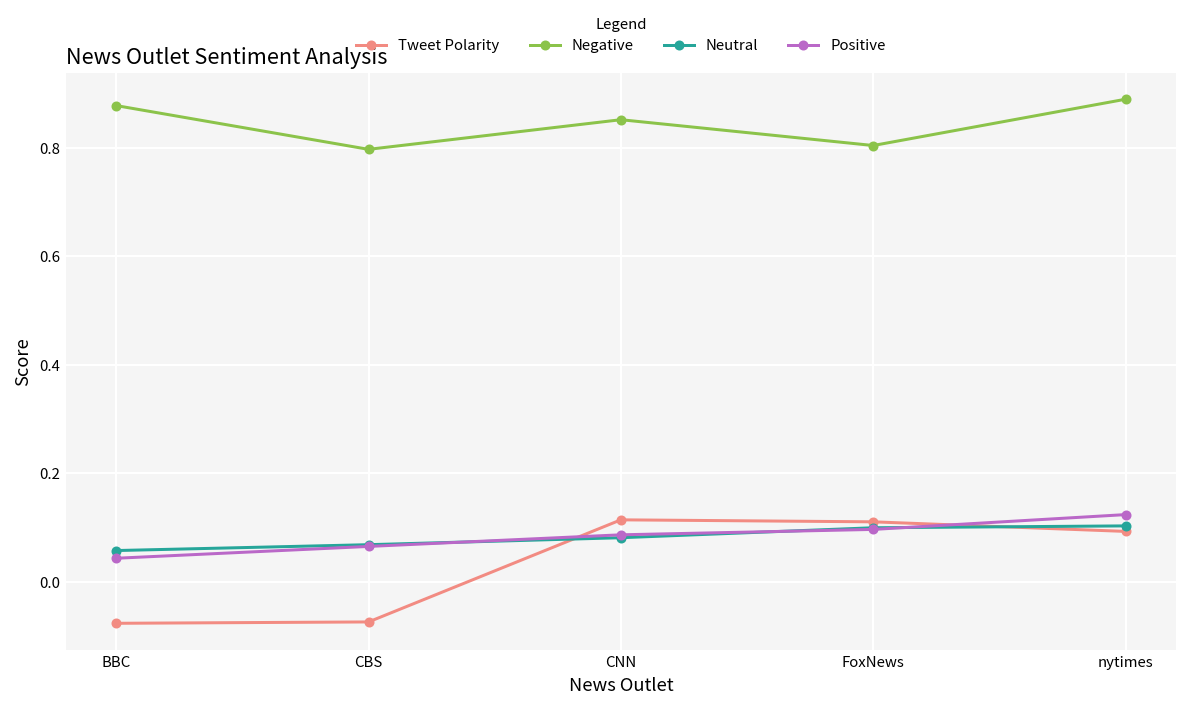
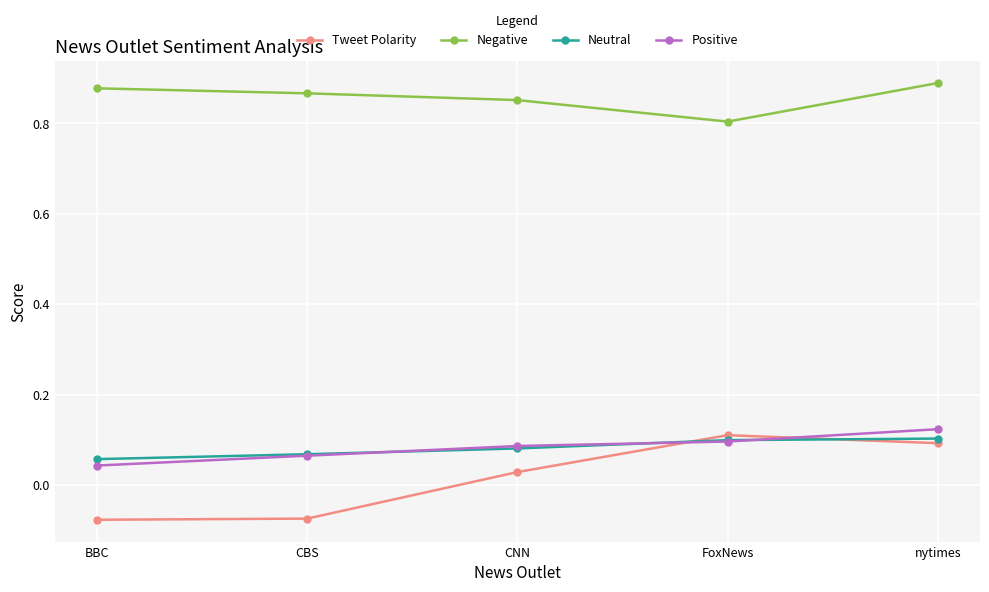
Negative, CBS: 0.80 -> 0.87
Tweet Polarity, CNN: 0.11 -> 0.03
